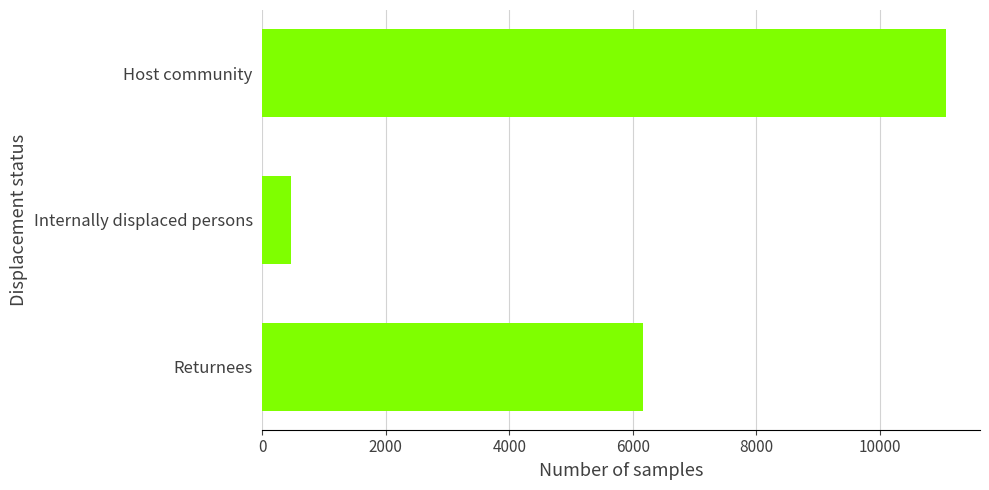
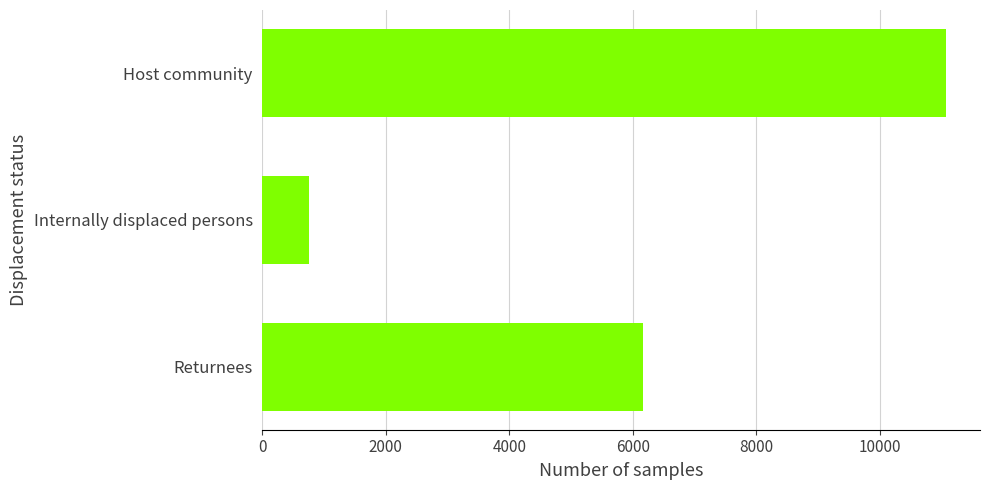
Internally displaced persons: 500 -> 800
